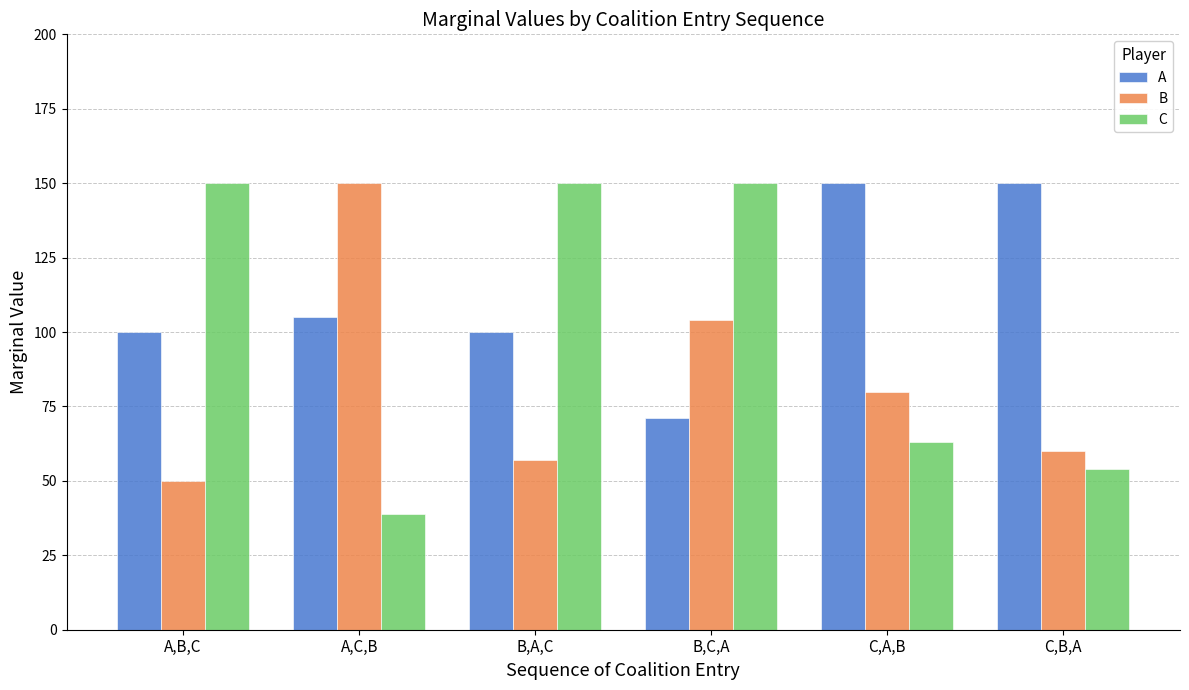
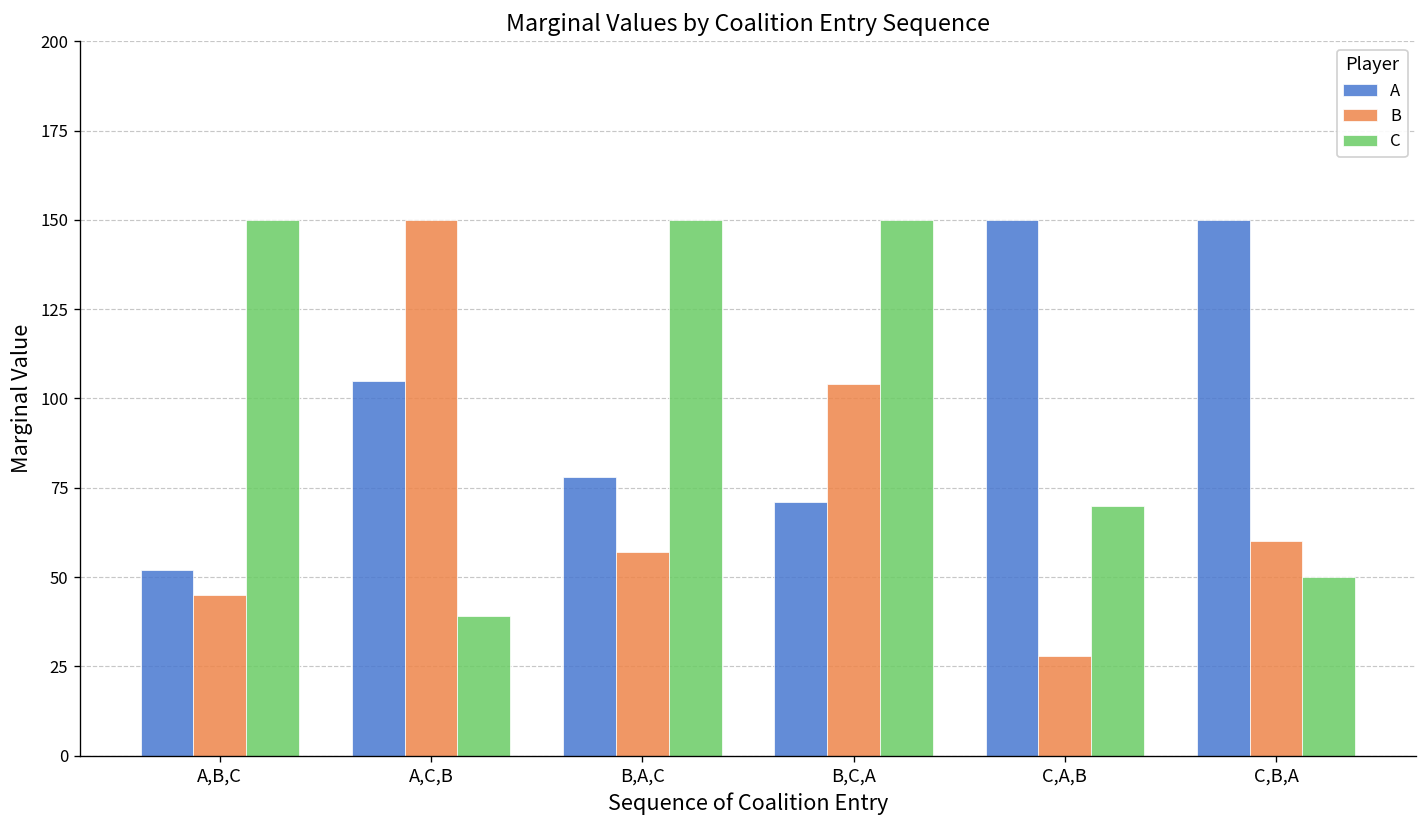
A, A,B,C: 100 -> 52
B, A,B,C: 50 -> 45
A, B,A,C: 100 -> 78
B, C,A,B: 80 -> 28
C, C,A,B: 63 -> 70
C, C,B,A: 54 -> 50
